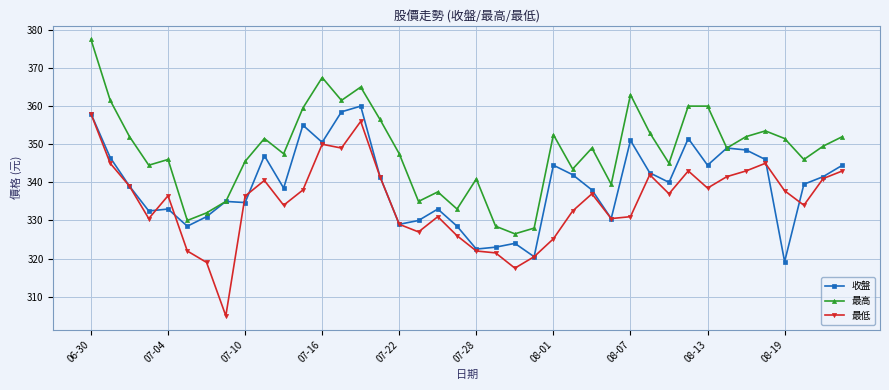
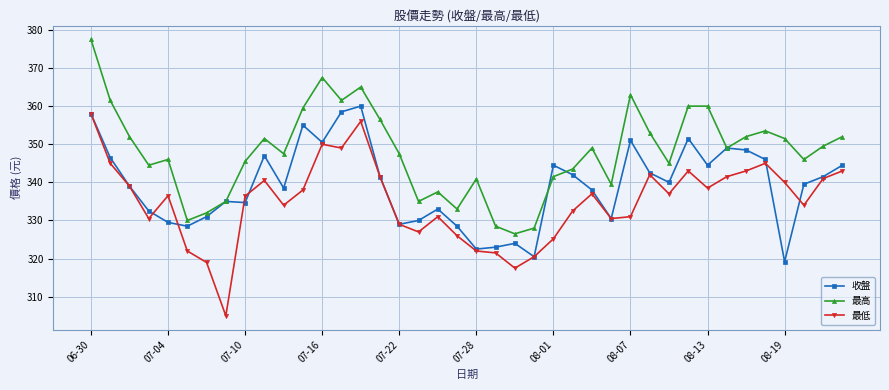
收盤, 07-04: 333 -> 330
最高, 08-01: 353 -> 342
最低, 08-19: 338 -> 340
